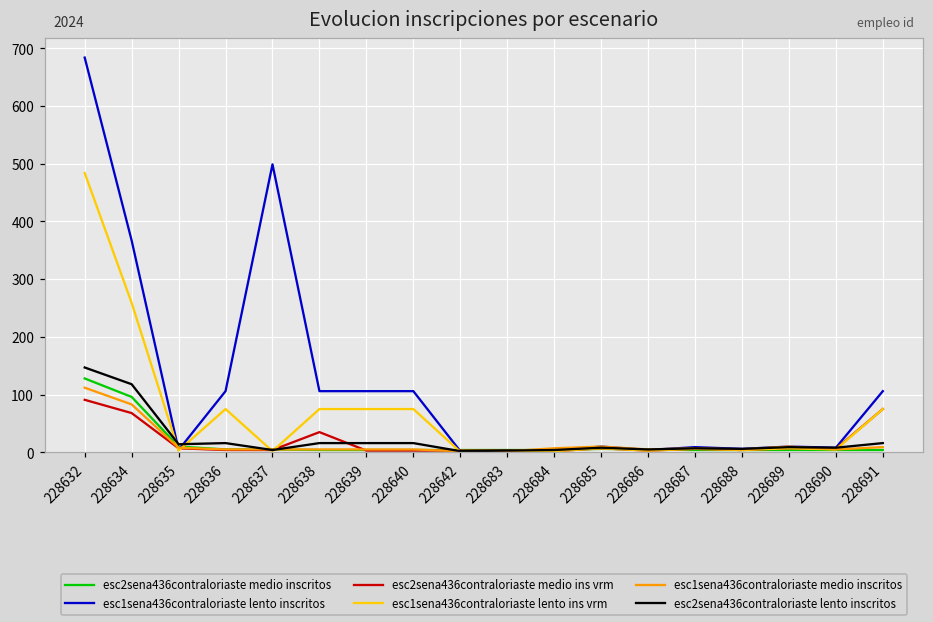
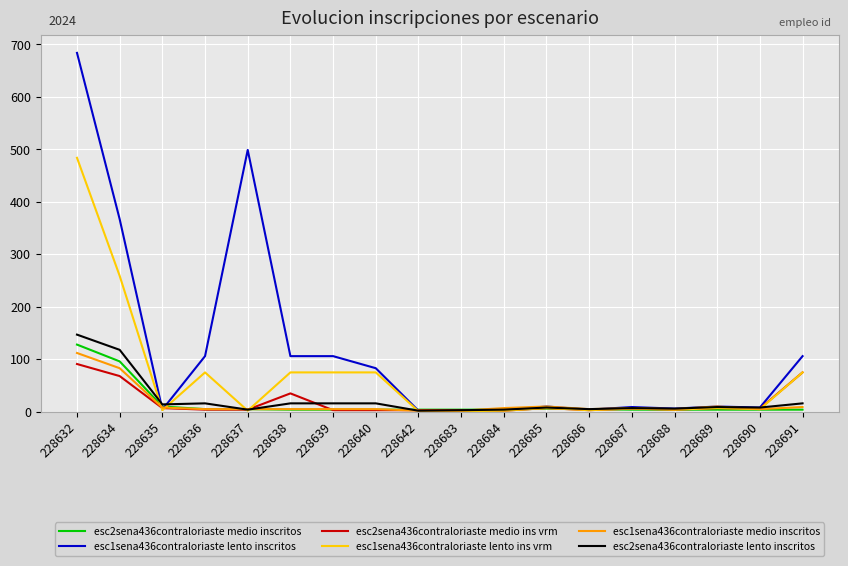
esc1sena436contraloriaste lento inscritos, 228640: 110 -> 80
